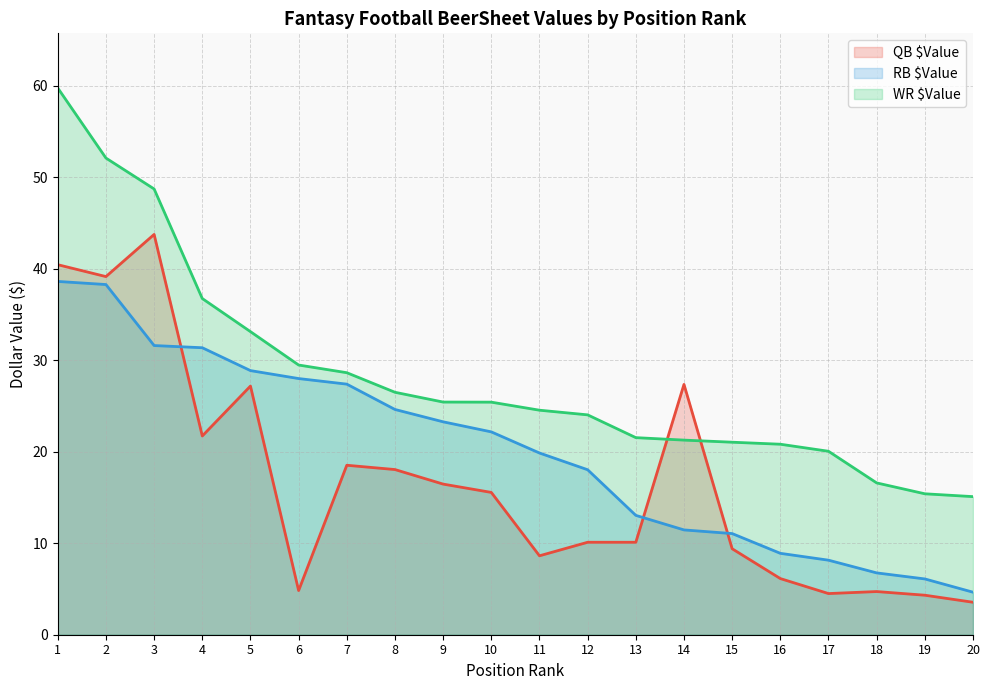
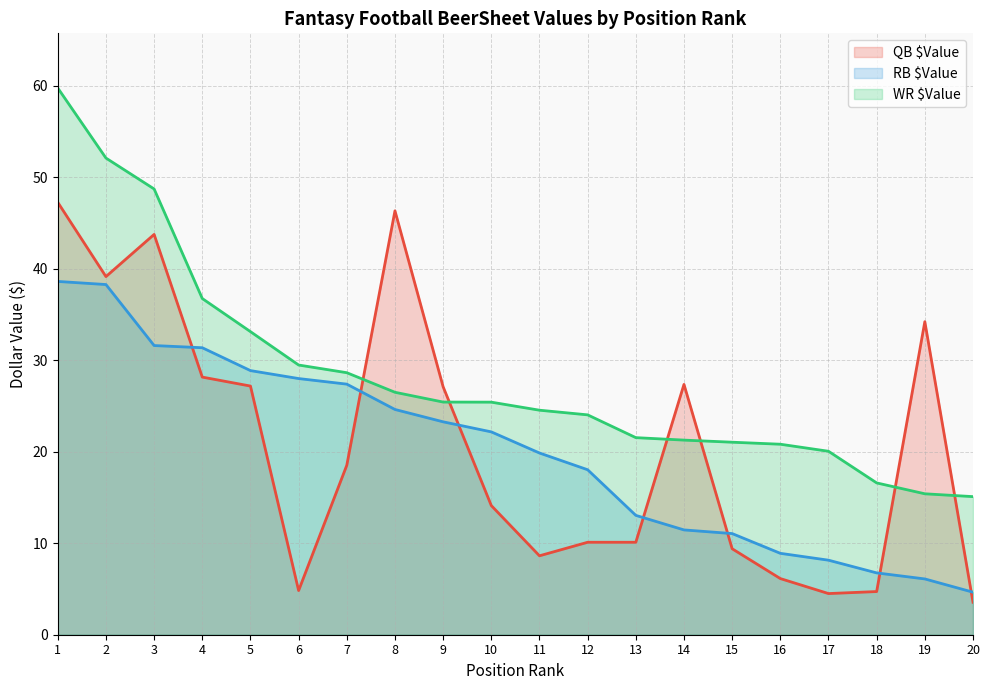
QB $Value, 1: 40 -> 47
QB $Value, 4: 22 -> 28
QB $Value, 8: 18 -> 46
QB $Value, 9: 16 -> 27
QB $Value, 10: 16 -> 14
QB $Value, 19: 4 -> 34
